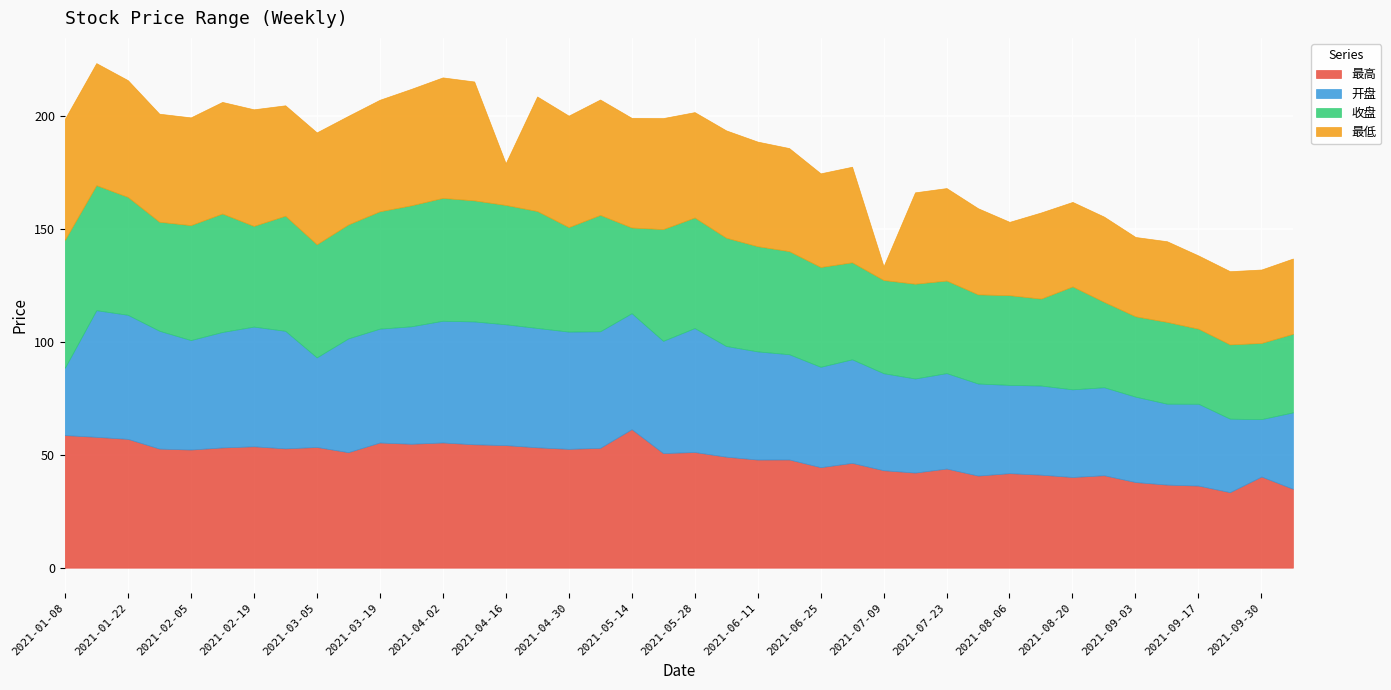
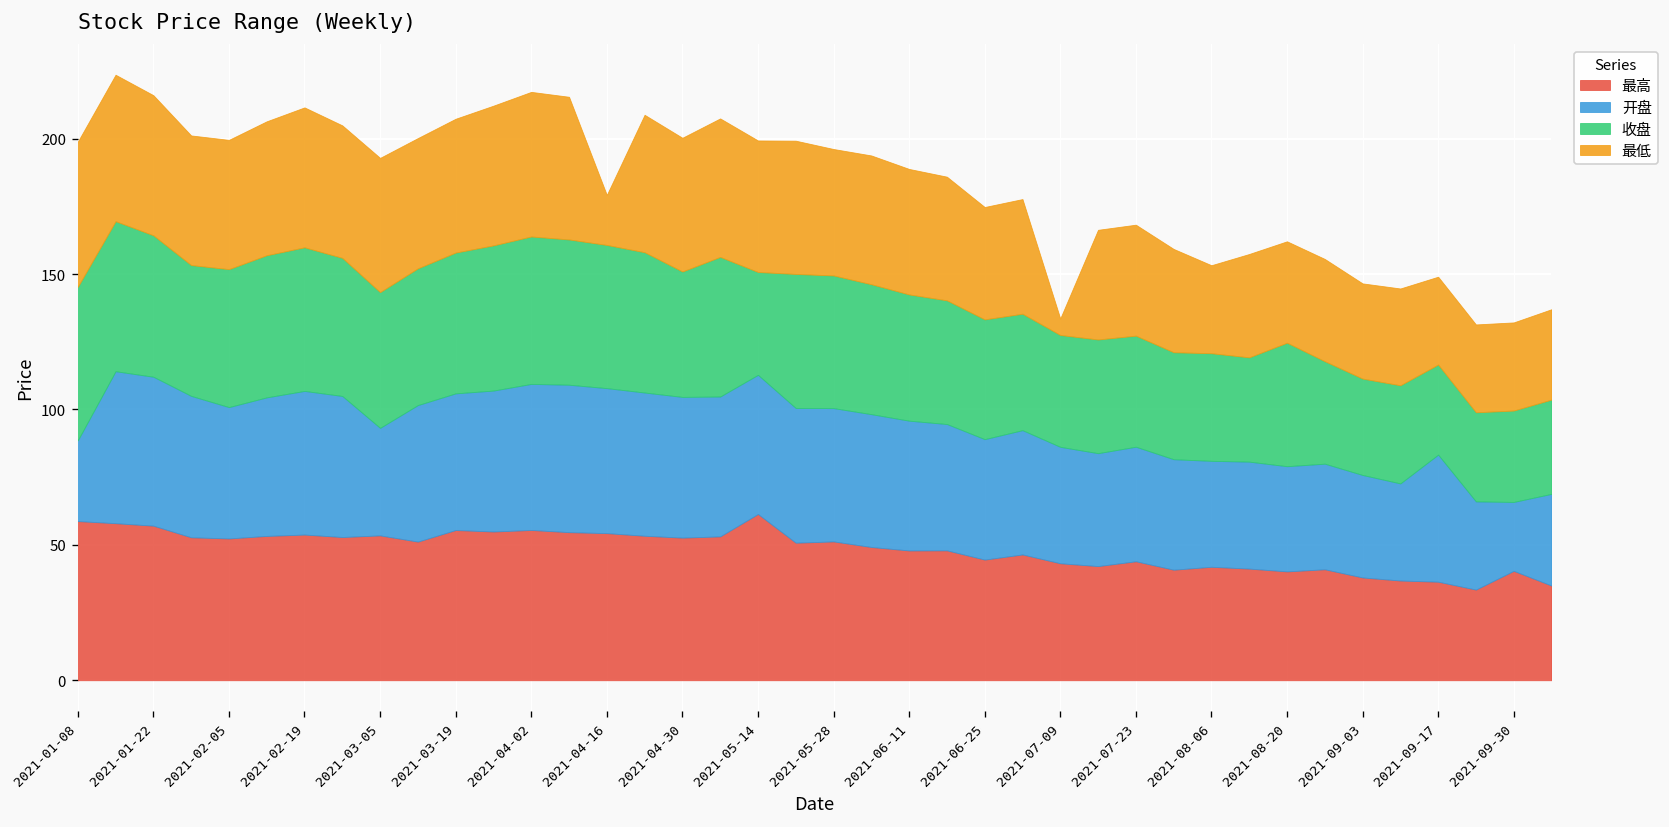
收盘, 2021-02-19: 45 -> 53
开盘, 2021-05-28: 55 -> 49
开盘, 2021-09-17: 36 -> 47
